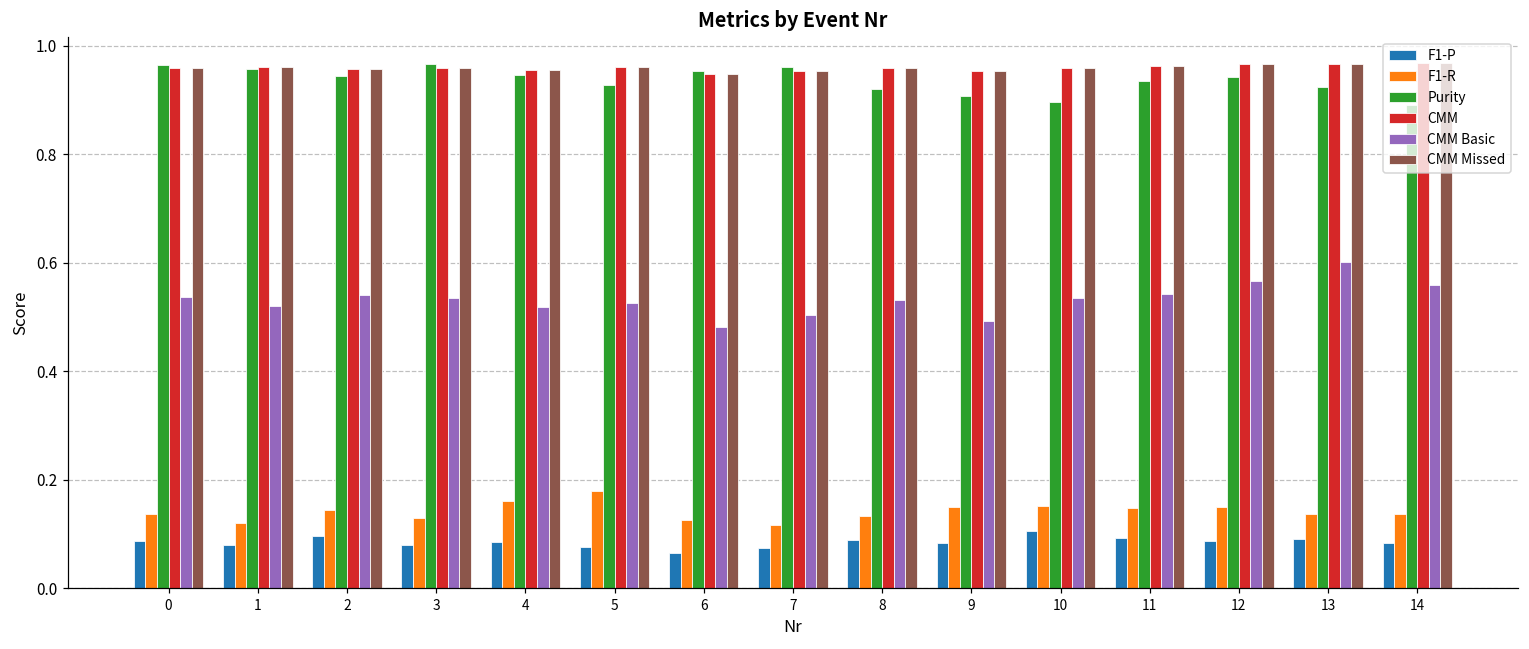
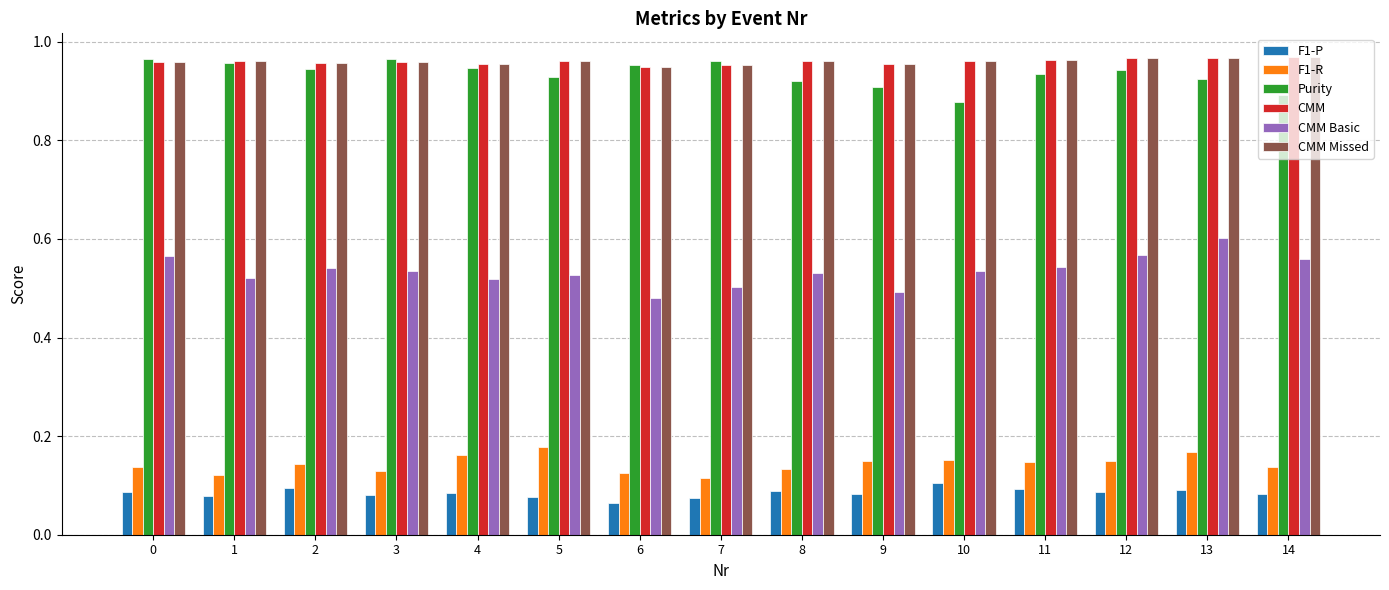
CMM Basic, 0: 0.54 -> 0.57
Purity, 10: 0.90 -> 0.88
F1-R, 13: 0.14 -> 0.17
